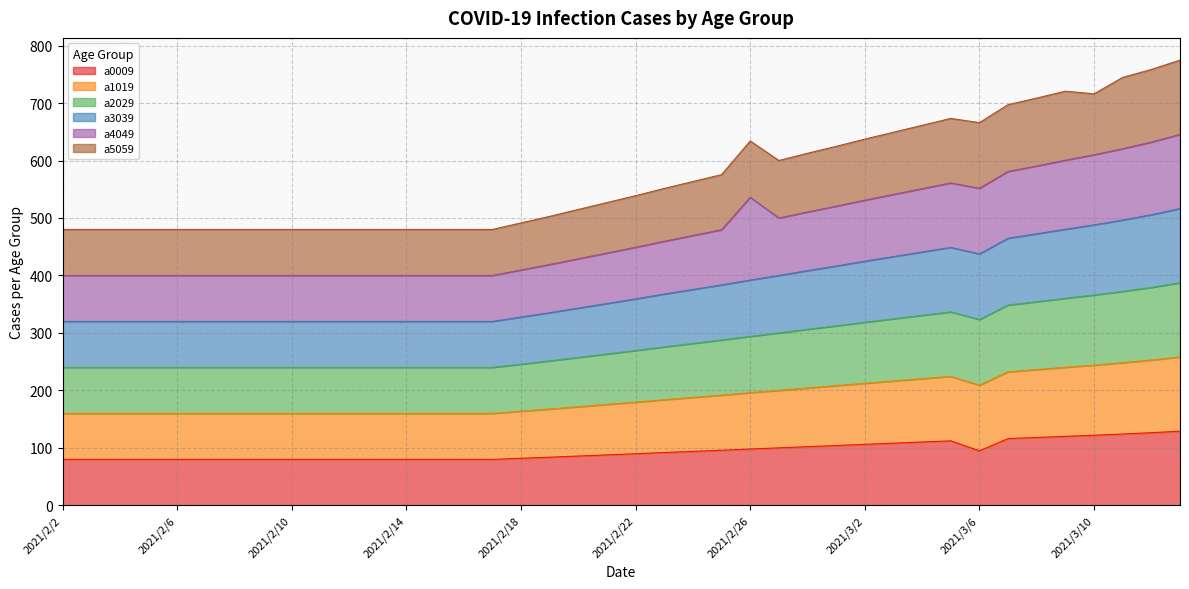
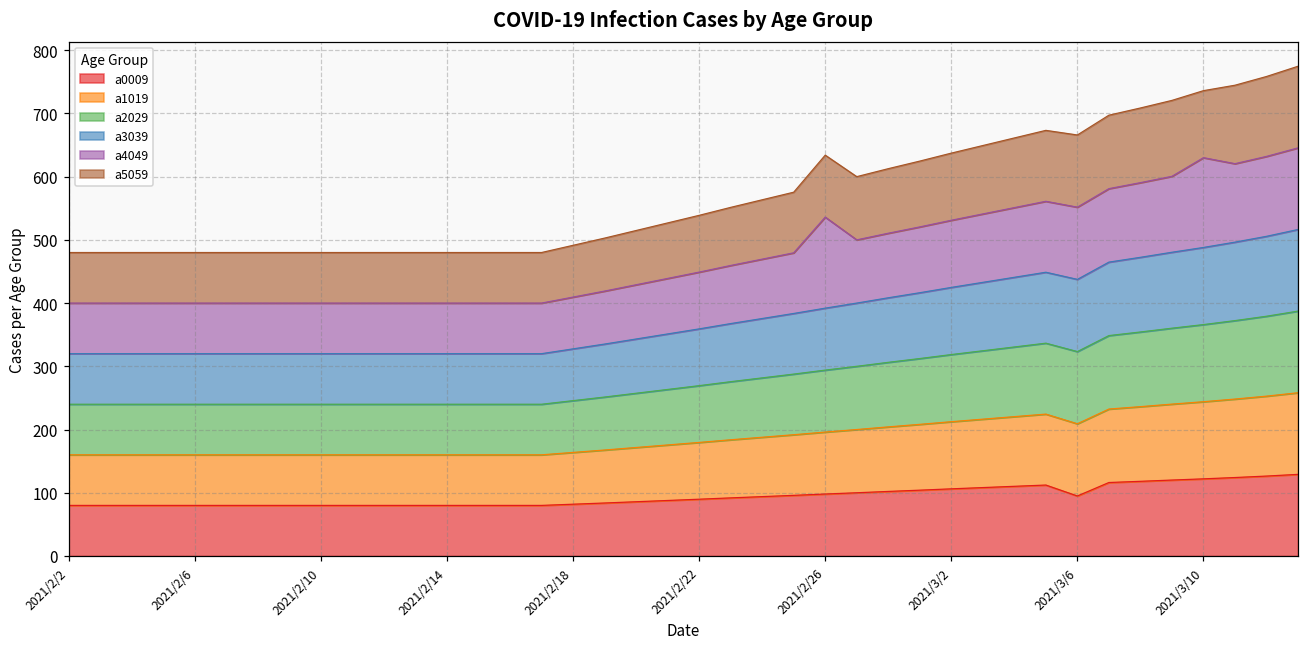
a4049, 2021/3/10: 120 -> 140
